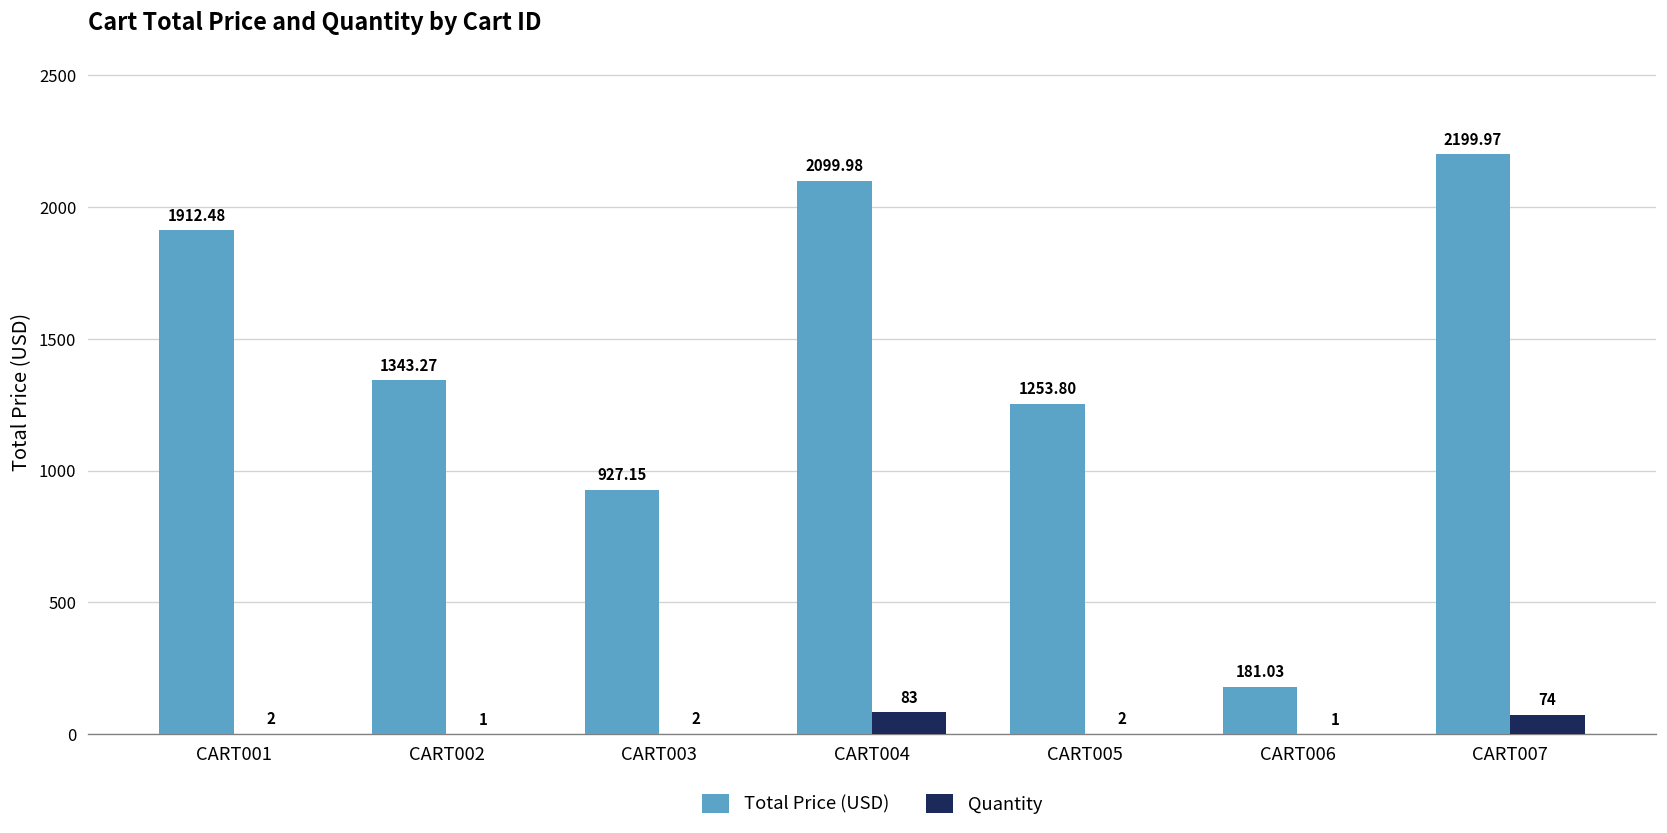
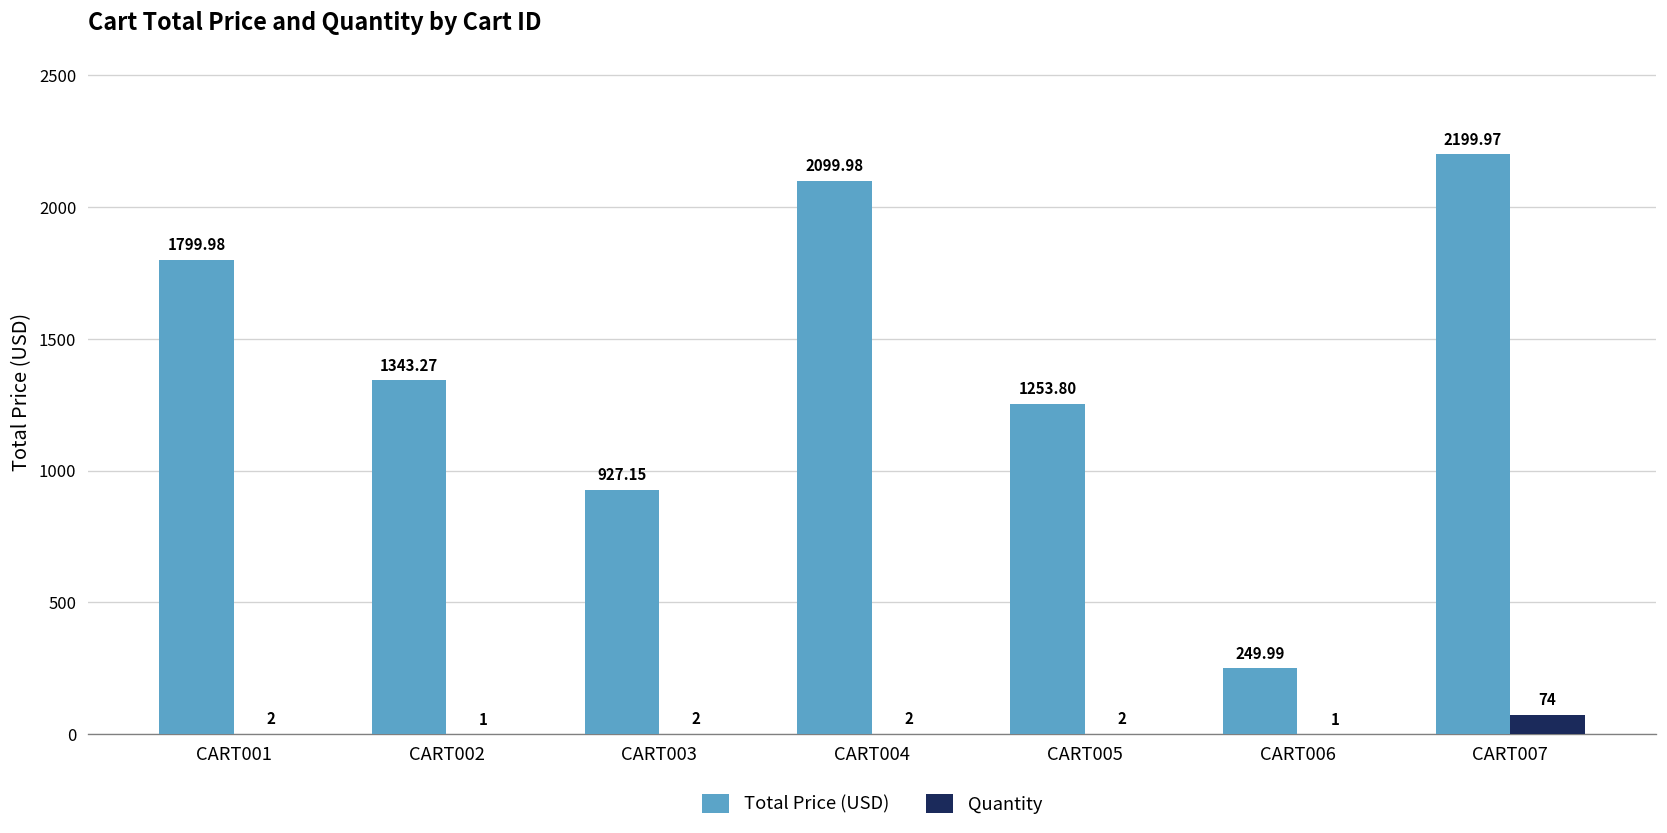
Total Price (USD), CART001: 1912.48 -> 1799.98
Quantity, CART004: 83 -> 2
Total Price (USD), CART006: 181.03 -> 249.99
